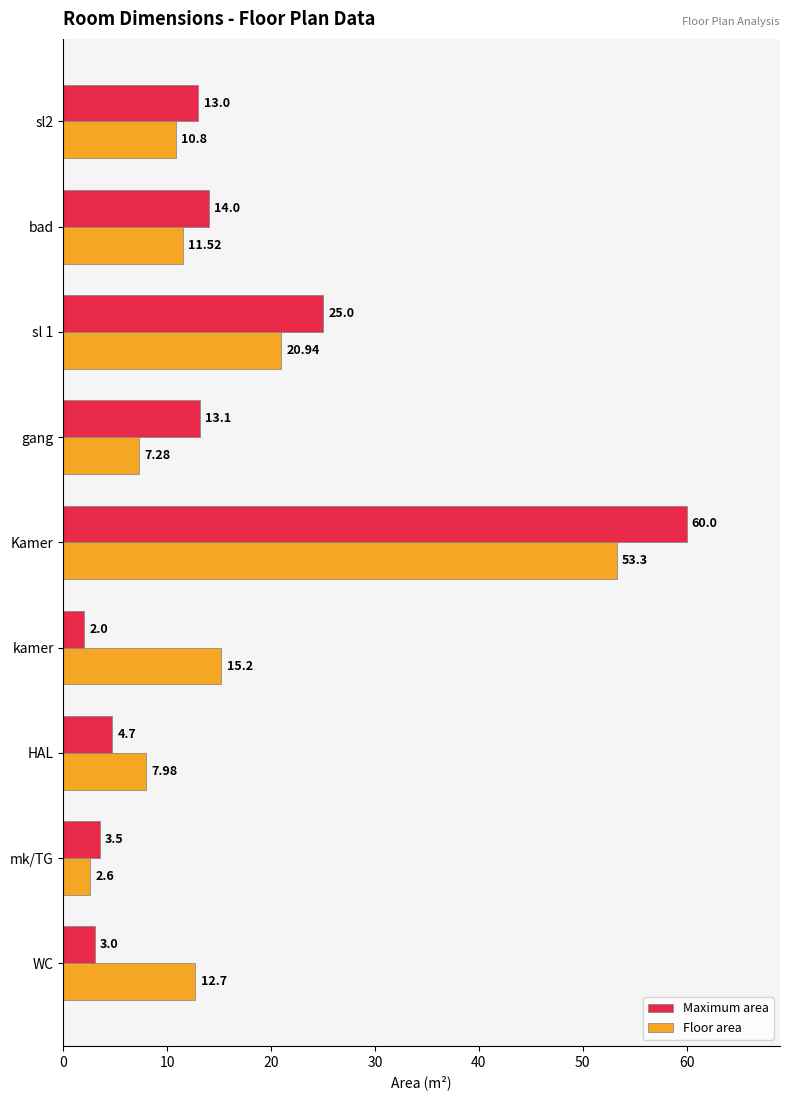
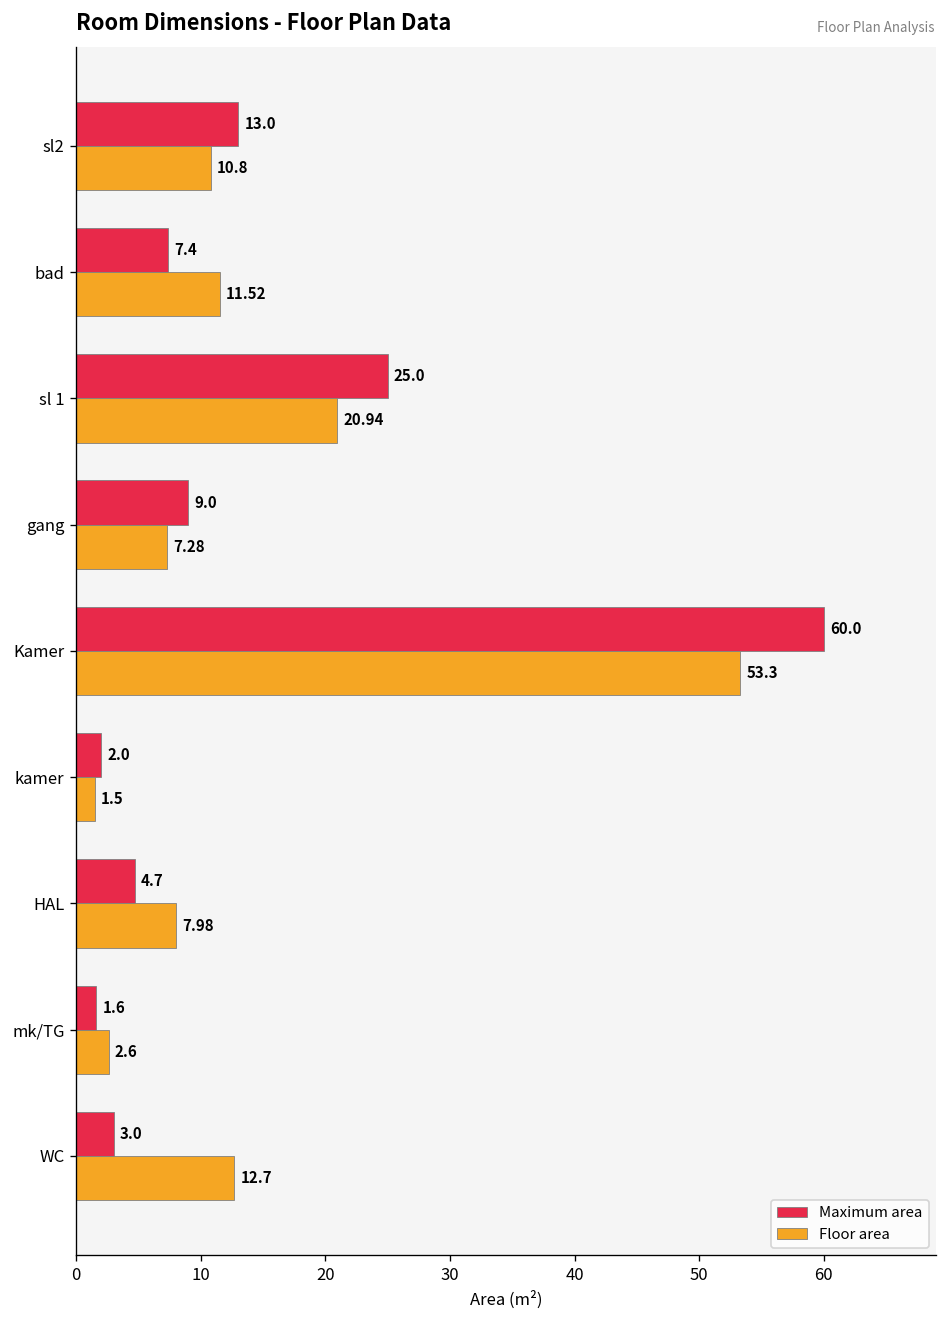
Maximum area, bad: 14.0 -> 7.4
Maximum area, gang: 13.1 -> 9.0
Floor area, kamer: 15.2 -> 1.5
Maximum area, mk/TG: 3.5 -> 1.6
